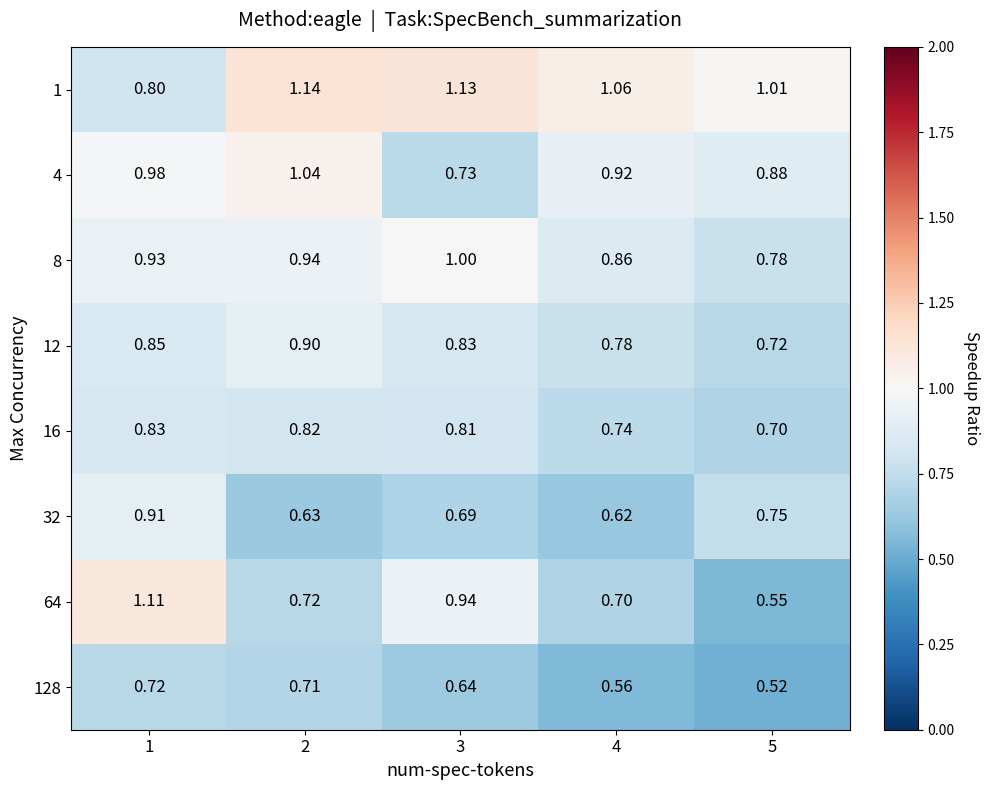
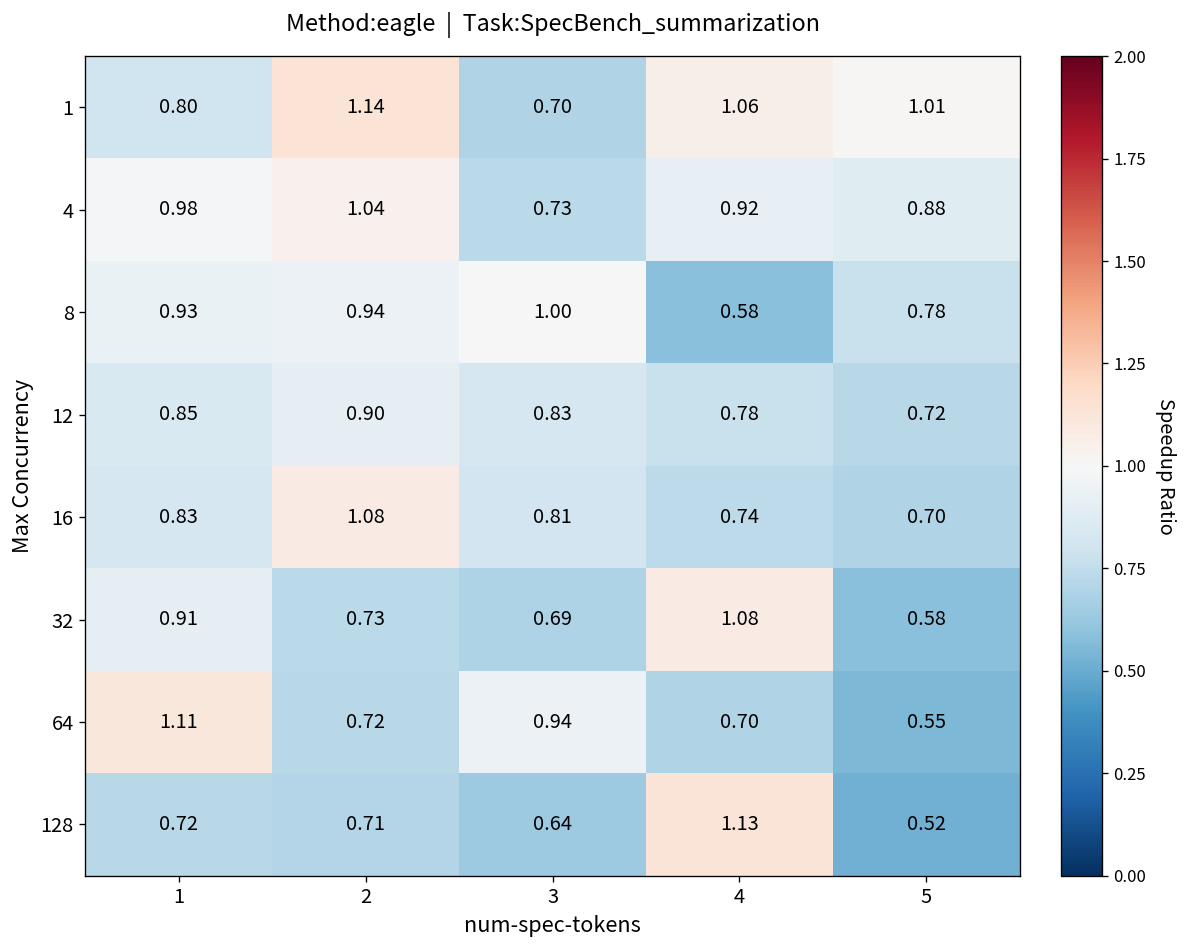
1, 3: 1.13 -> 0.70
8, 4: 0.86 -> 0.58
16, 2: 0.82 -> 1.08
32, 2: 0.63 -> 0.73
32, 4: 0.62 -> 1.08
32, 5: 0.75 -> 0.58
128, 4: 0.56 -> 1.13
